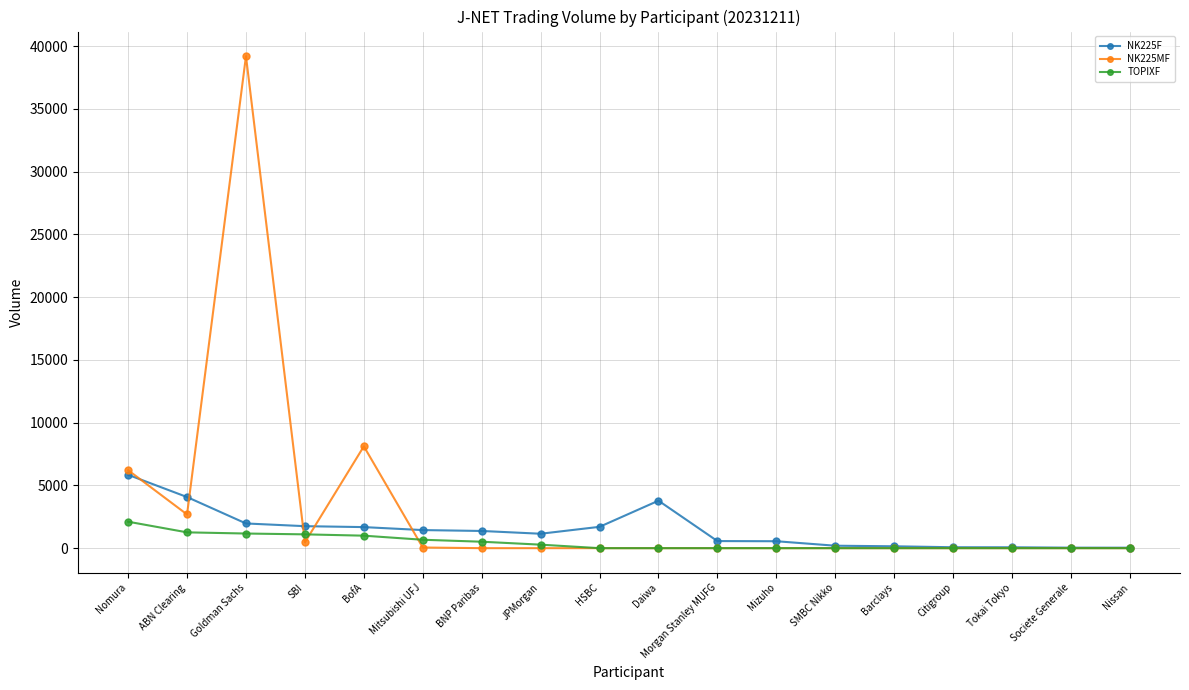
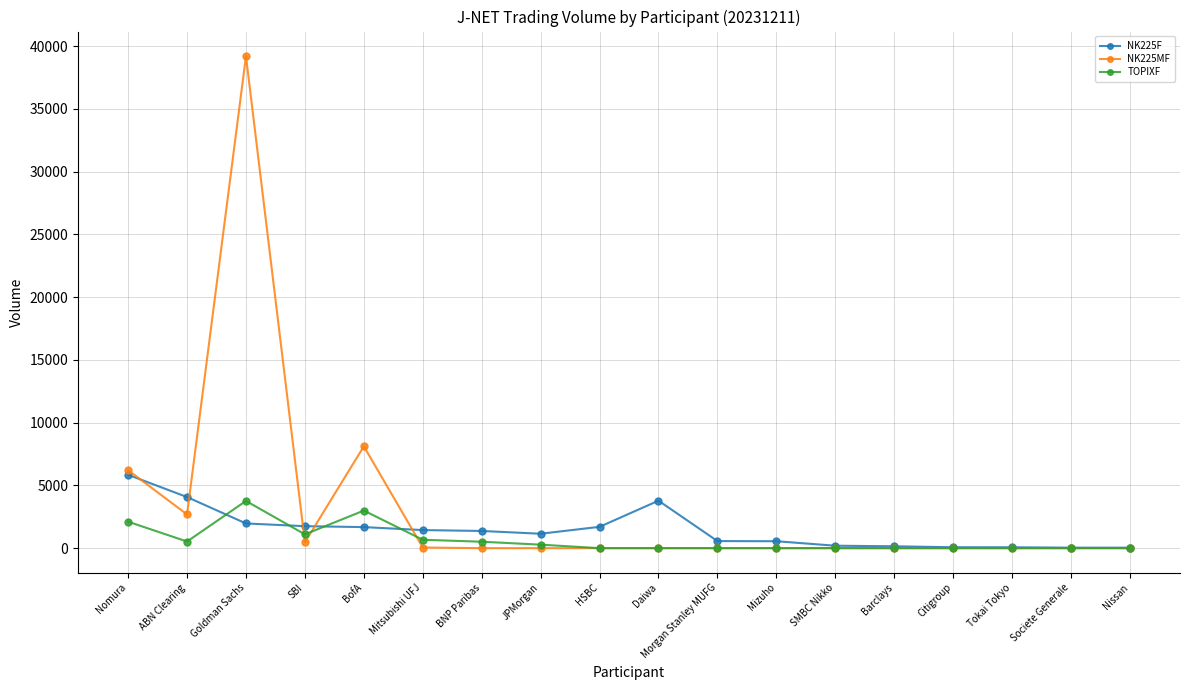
TOPIXF, ABN Clearing: 1300 -> 500
TOPIXF, Goldman Sachs: 1200 -> 3800
TOPIXF, BofA: 1000 -> 3000
